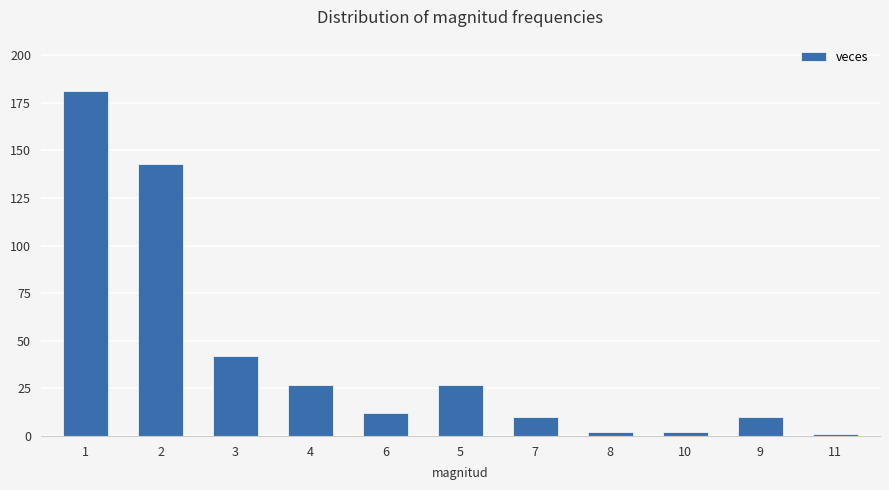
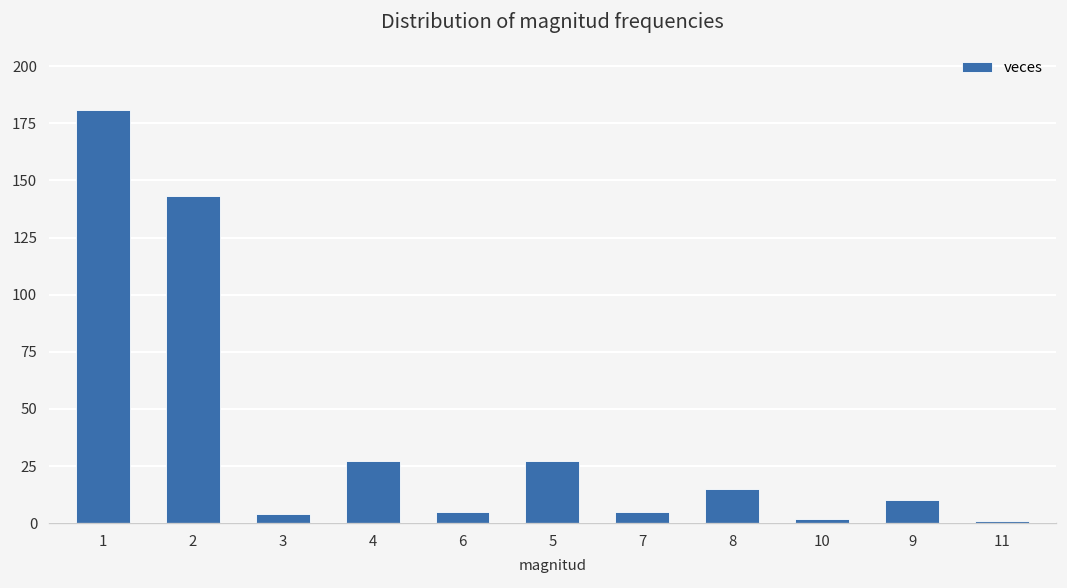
3: 42 -> 4
6: 12 -> 5
7: 10 -> 5
8: 2 -> 15
